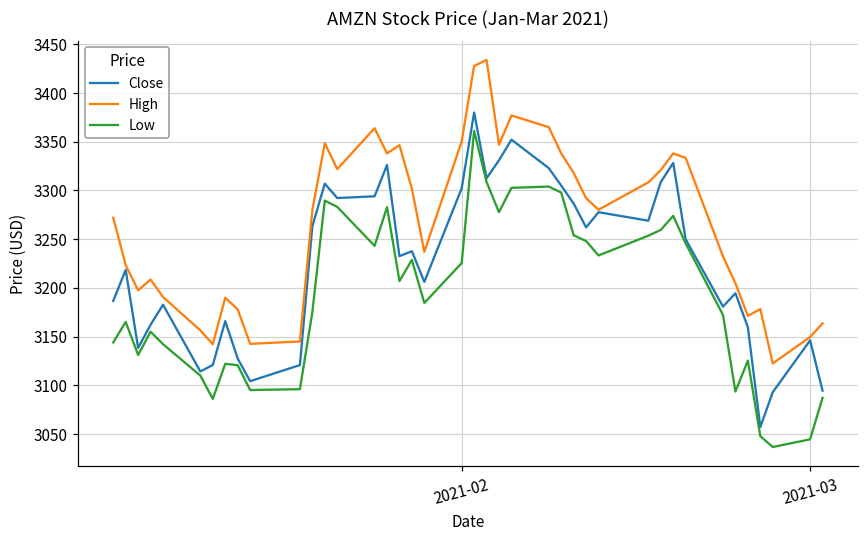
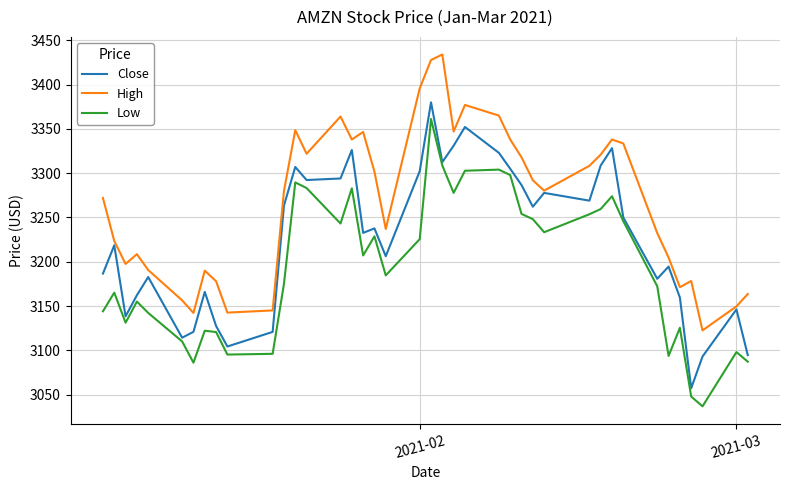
High, 2021-02: 3350 -> 3400
Low, 2021-03: 3040 -> 3100
